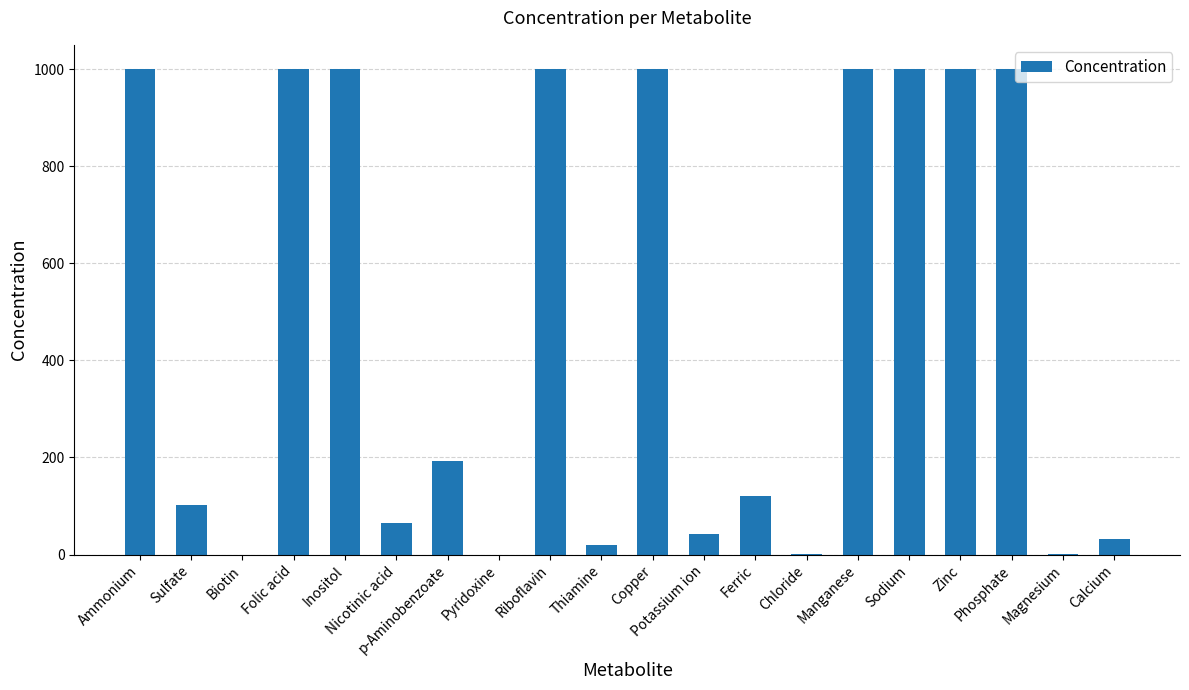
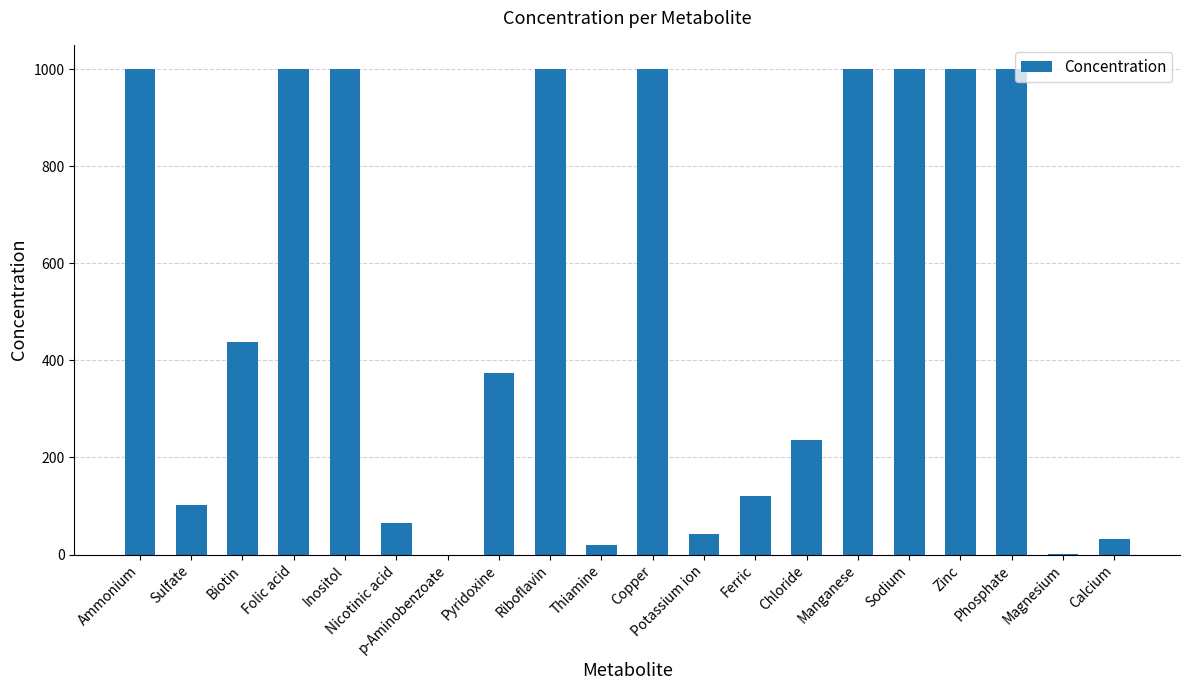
Biotin: 0 -> 440
p-Aminobenzoate: 190 -> 0
Pyridoxine: 0 -> 370
Chloride: 0 -> 240
